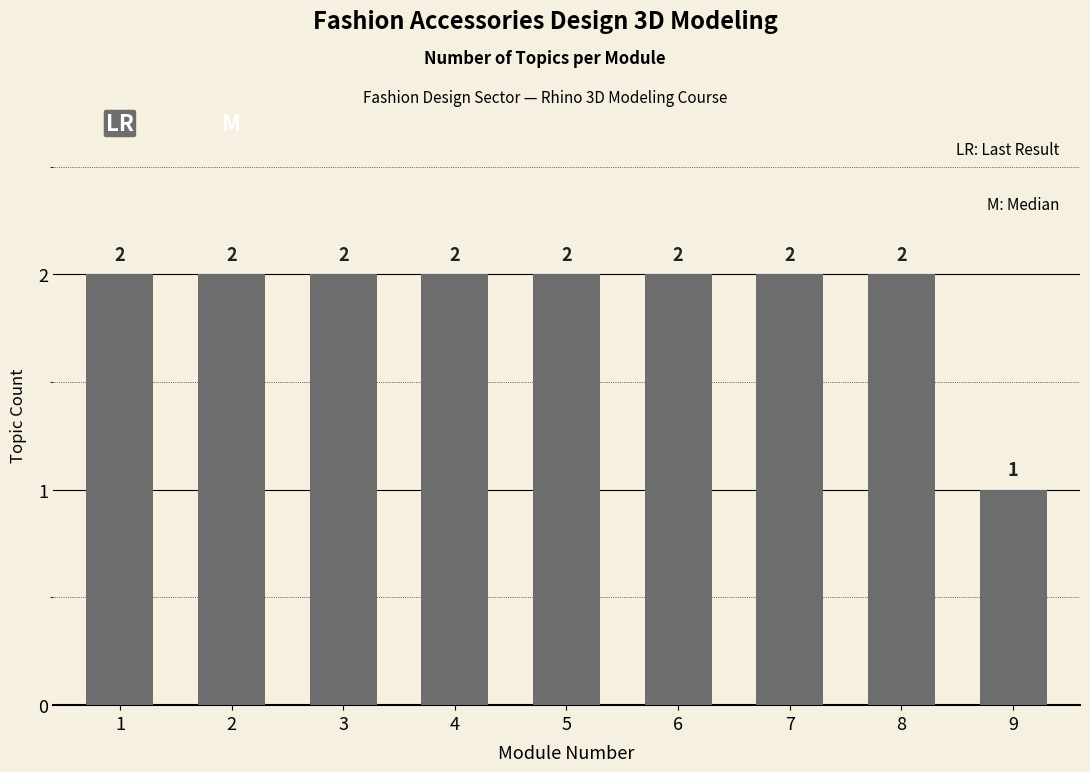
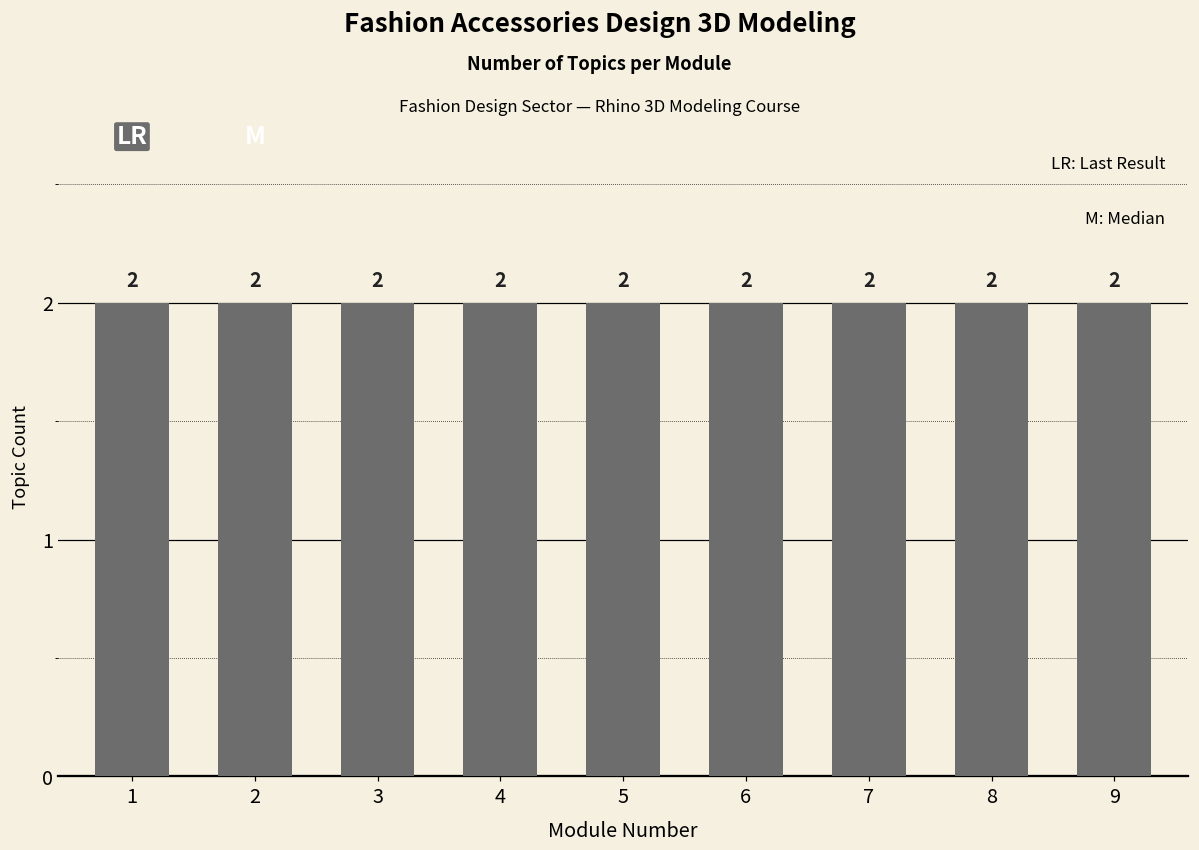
9: 1 -> 2
